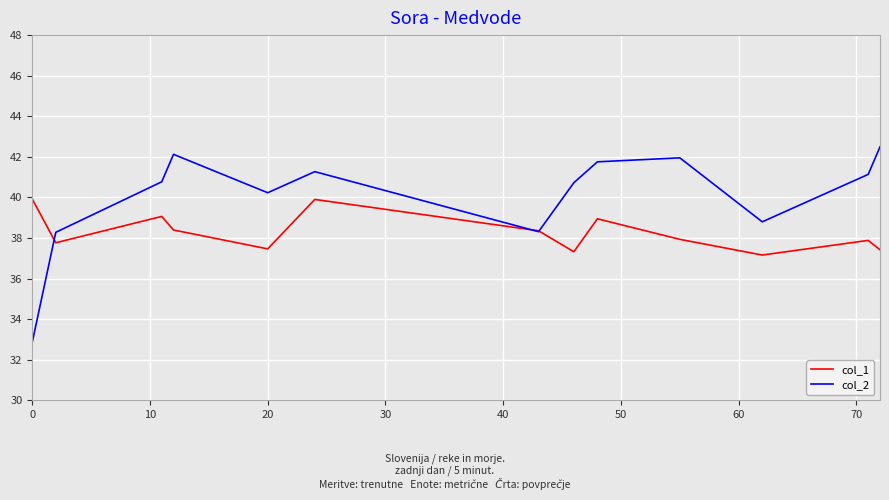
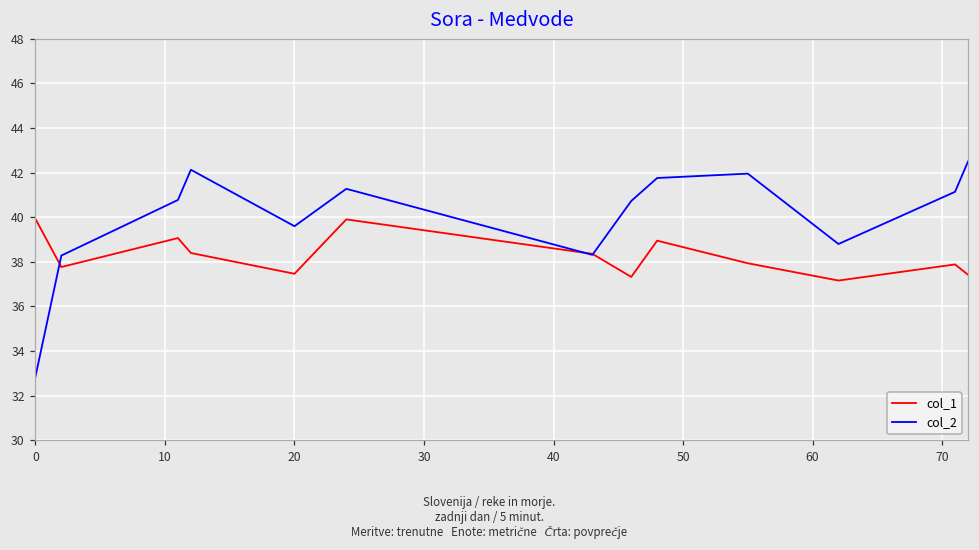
col_2, 20: 40.2 -> 39.6
